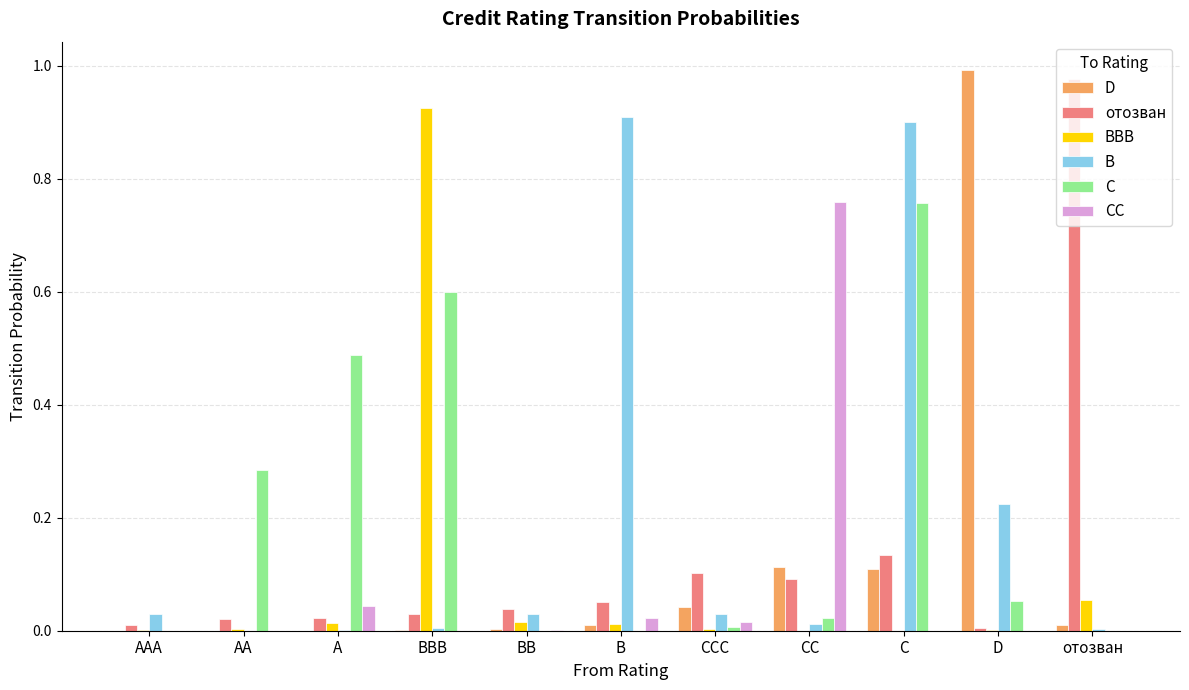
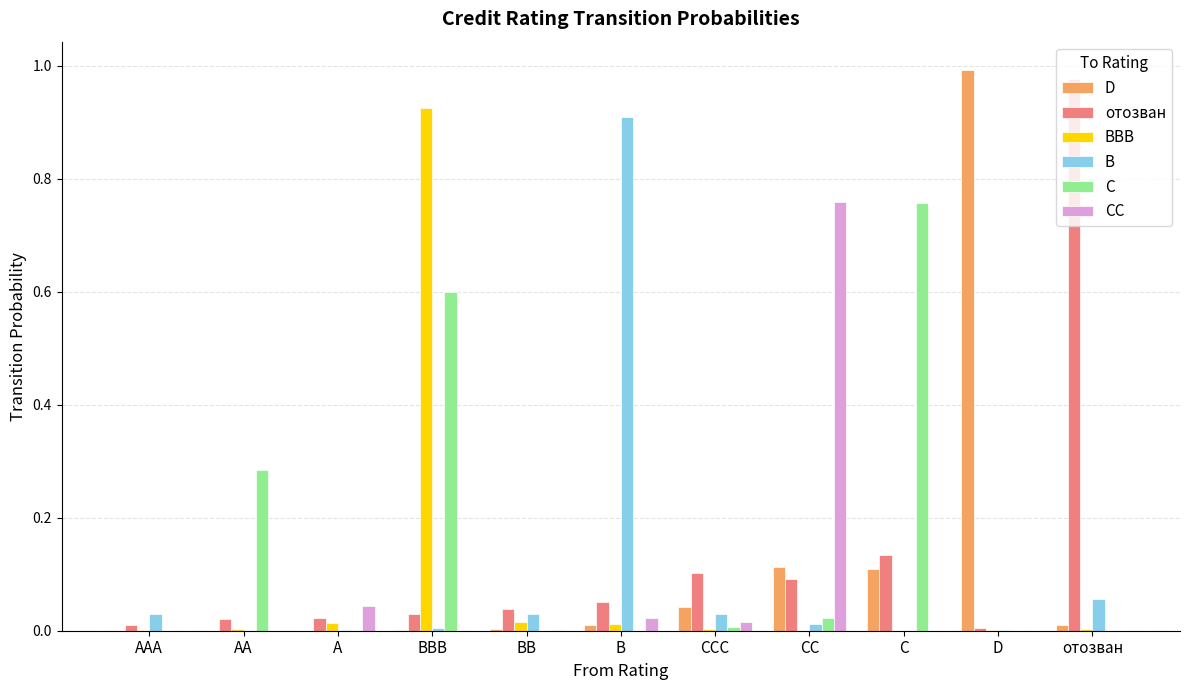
C, A: 0.49 -> 0.00
B, C: 0.9 -> 0.0
B, D: 0.22 -> 0.00
C, D: 0.05 -> 0.00
BBB, отозван: 0.06 -> 0.00
B, отозван: 0.00 -> 0.06
